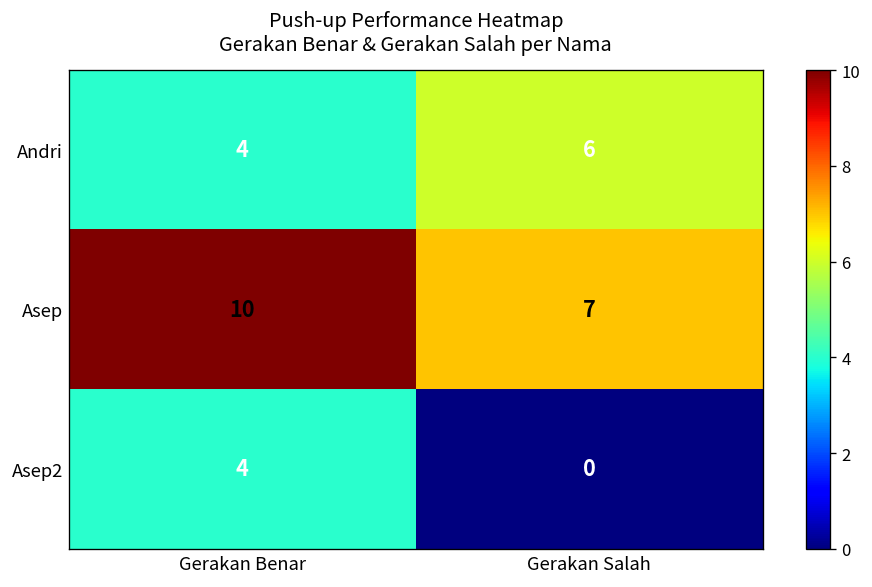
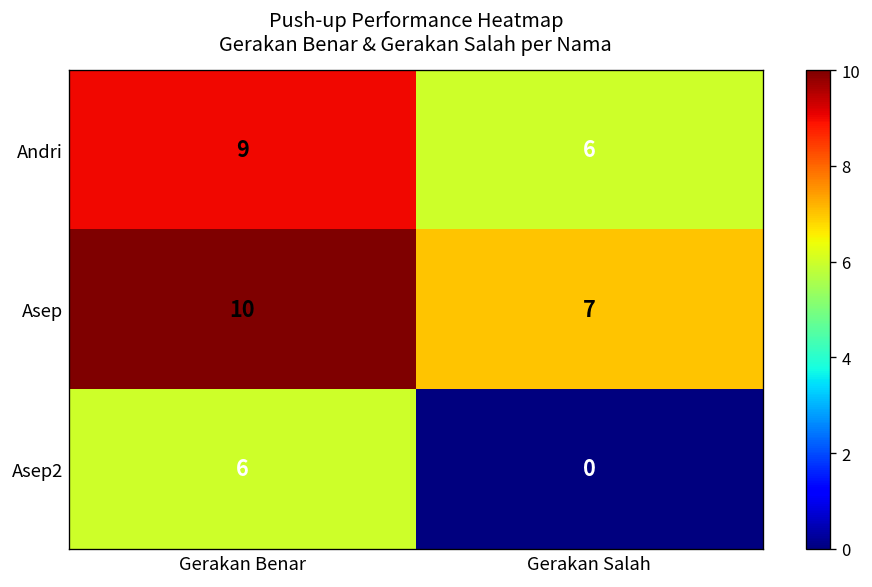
Andri, Gerakan Benar: 4 -> 9
Asep2, Gerakan Benar: 4 -> 6
